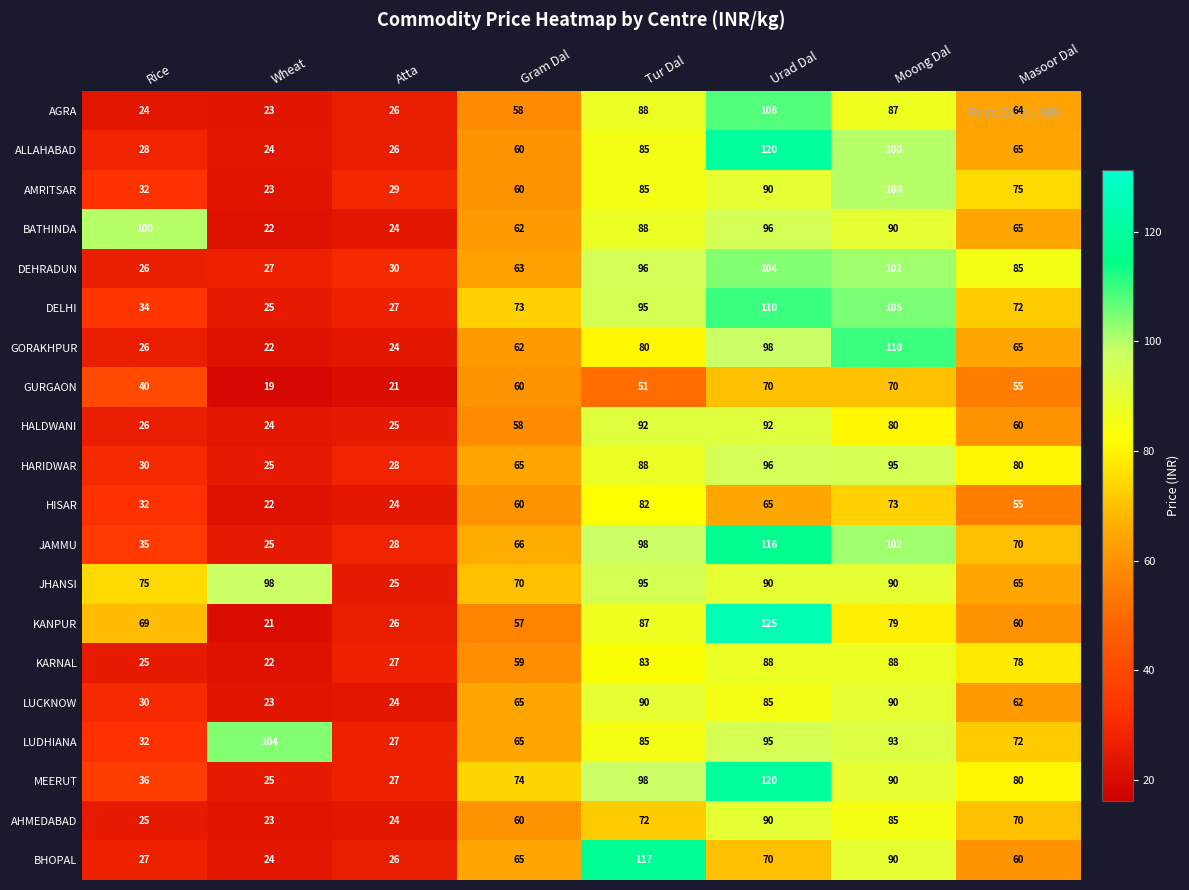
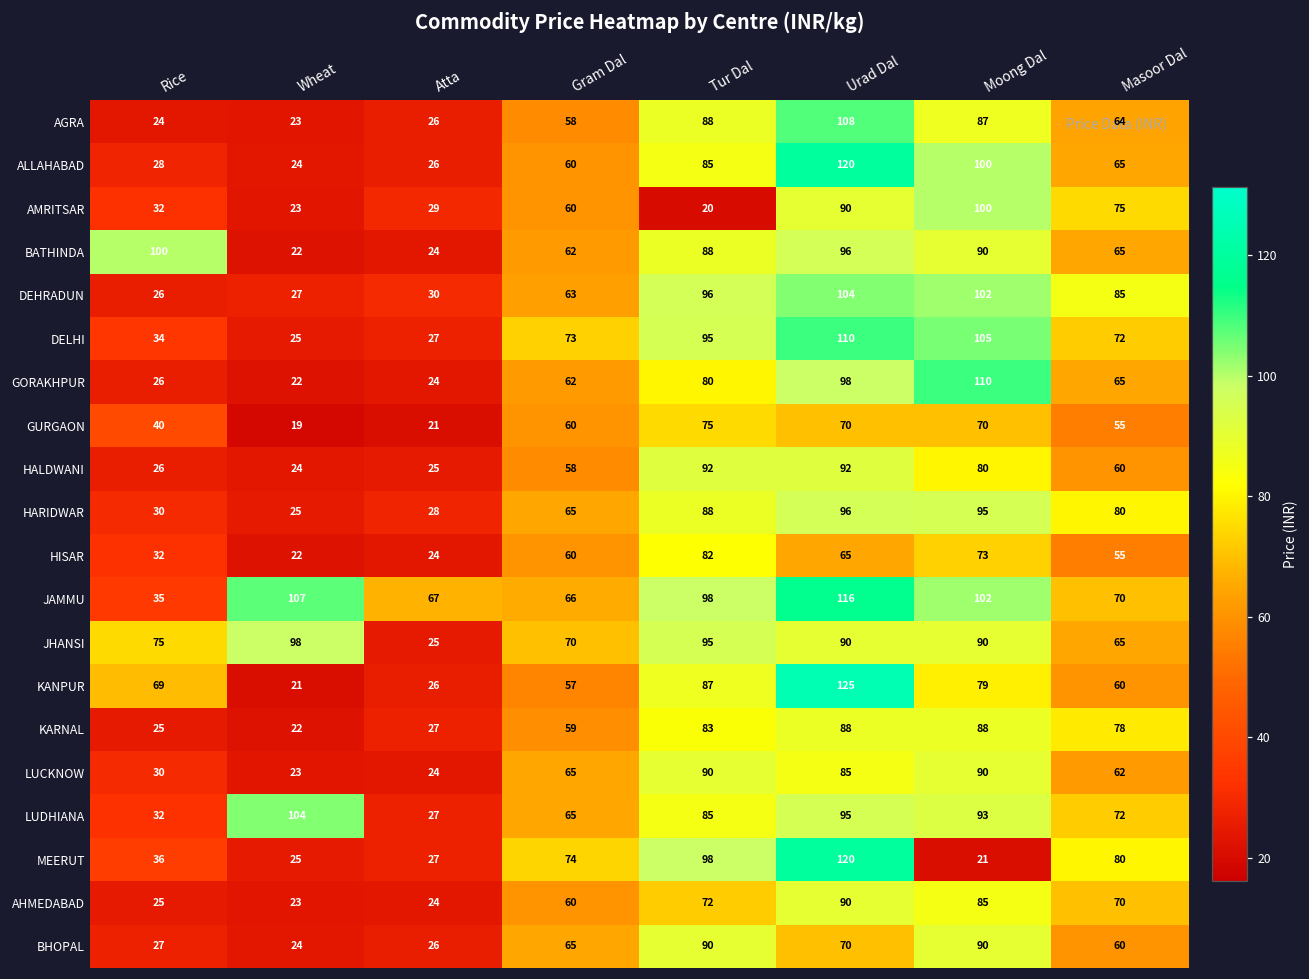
AMRITSAR, Tur Dal: 85 -> 20
GURGAON, Tur Dal: 51 -> 75
JAMMU, Wheat: 25 -> 107
JAMMU, Atta: 28 -> 67
MEERUT, Moong Dal: 90 -> 21
BHOPAL, Tur Dal: 117 -> 90
